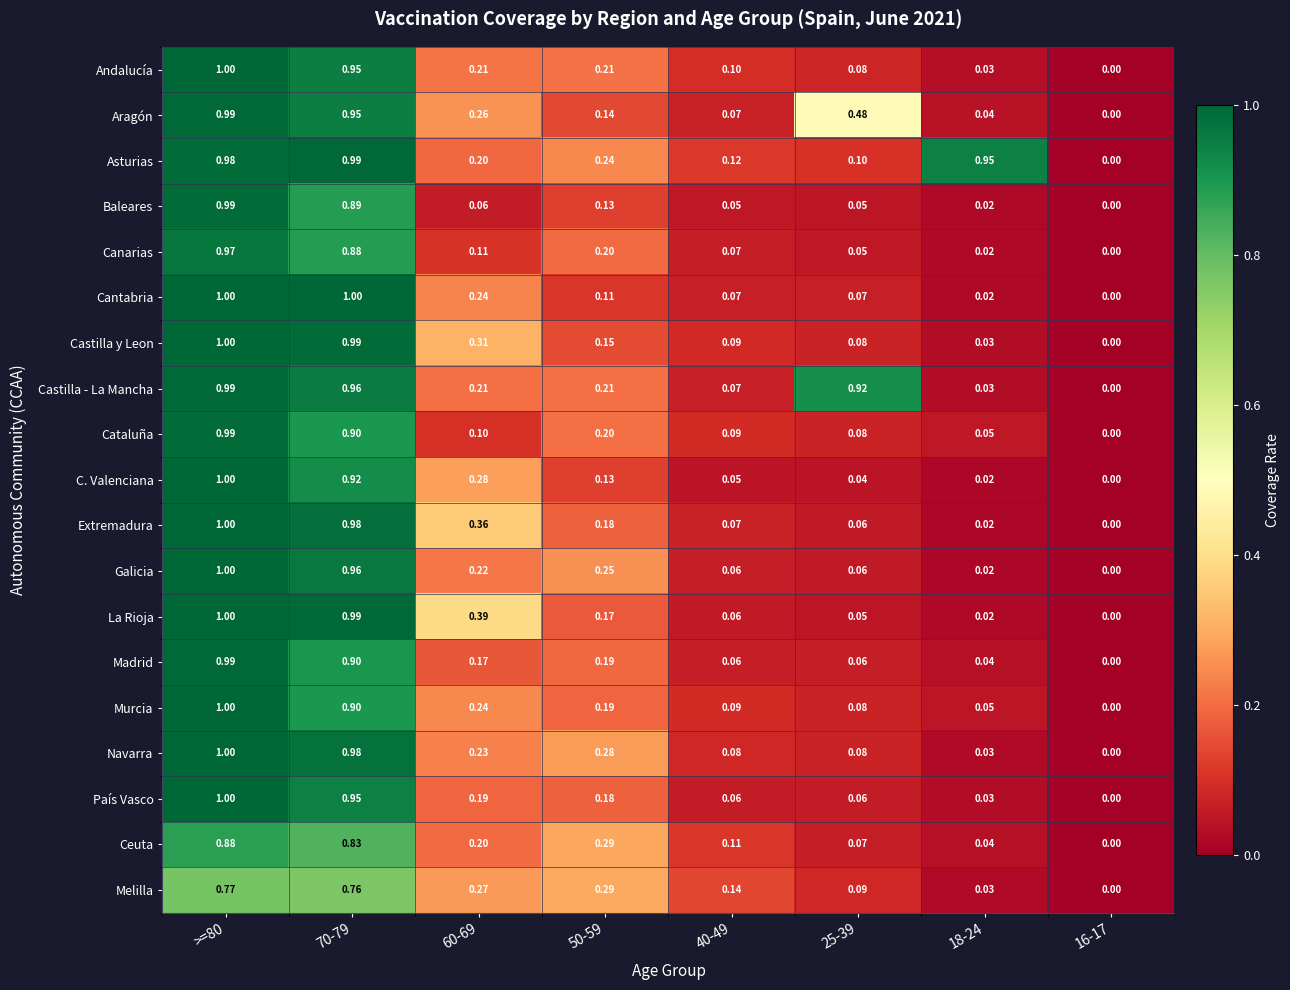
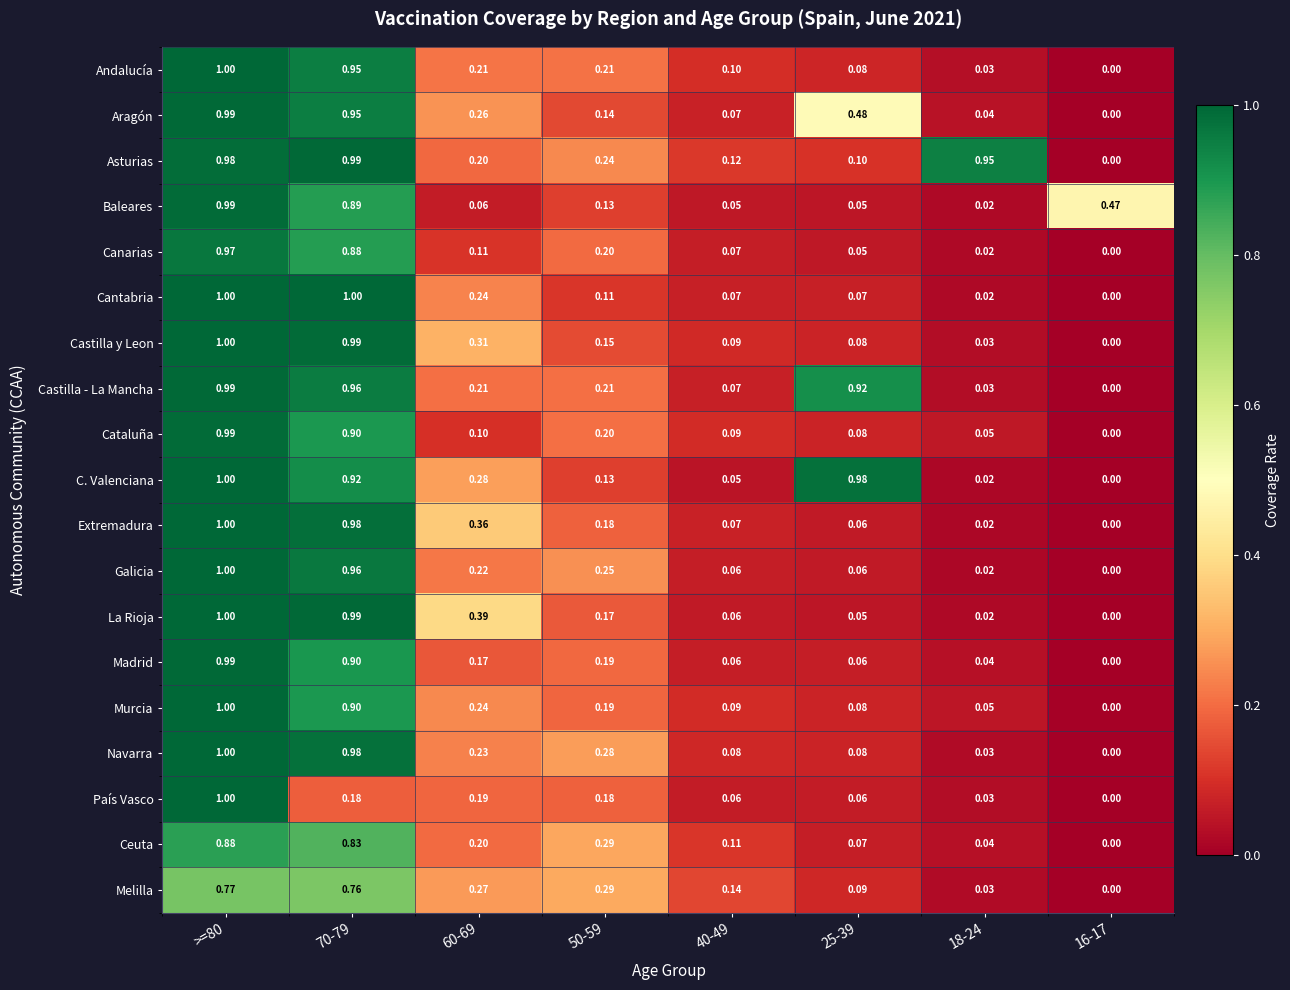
Baleares, 16-17: 0.00 -> 0.47
C. Valenciana, 25-39: 0.04 -> 0.98
País Vasco, 70-79: 0.95 -> 0.18
